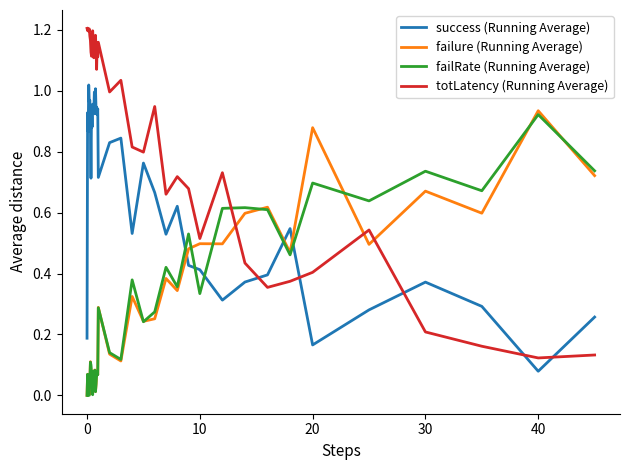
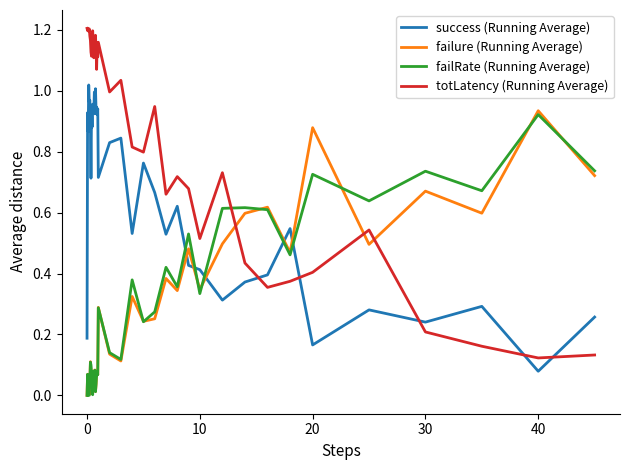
failure (Running Average), 10: 0.50 -> 0.35
failRate (Running Average), 20: 0.70 -> 0.73
success (Running Average), 30: 0.37 -> 0.24
